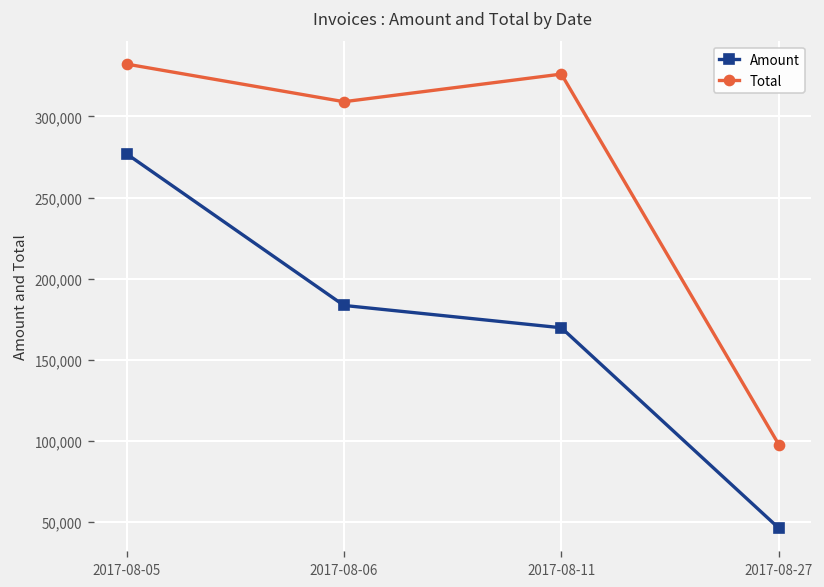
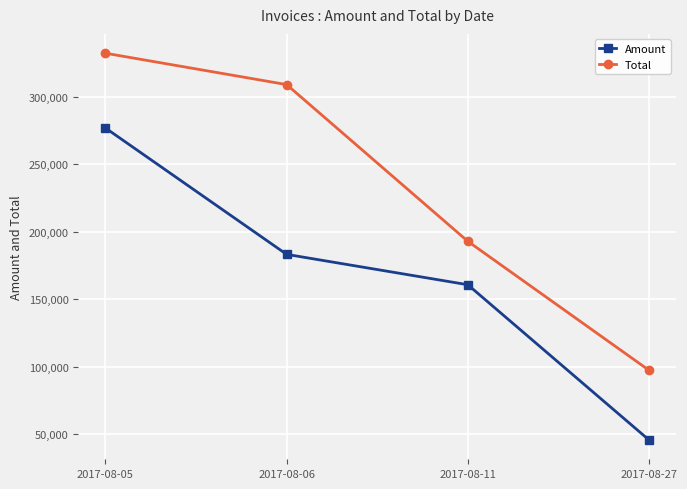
Amount, 2017-08-11: 170,000 -> 161,000
Total, 2017-08-11: 326,000 -> 193,000
